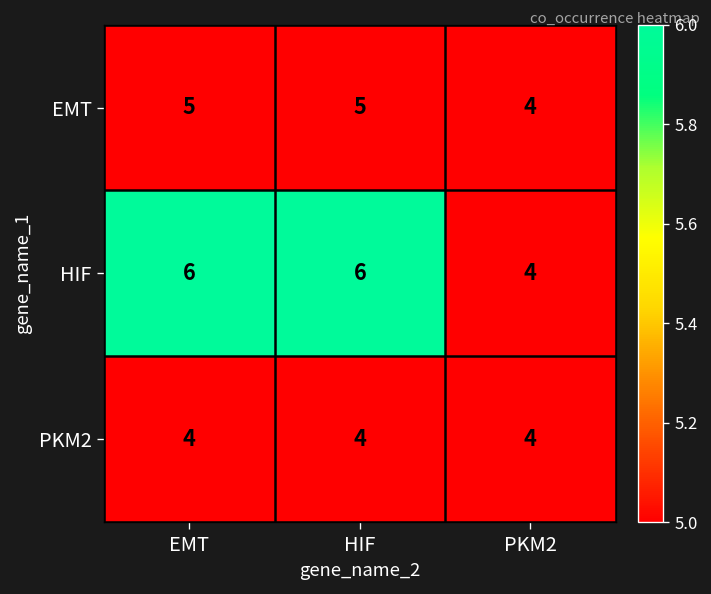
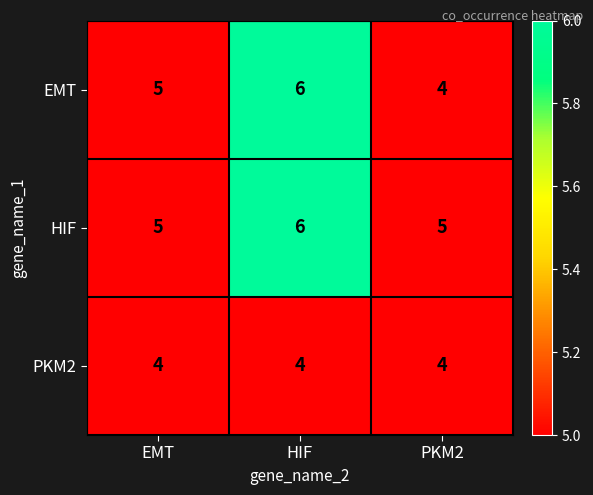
EMT, HIF: 5 -> 6
HIF, EMT: 6 -> 5
HIF, PKM2: 4 -> 5
